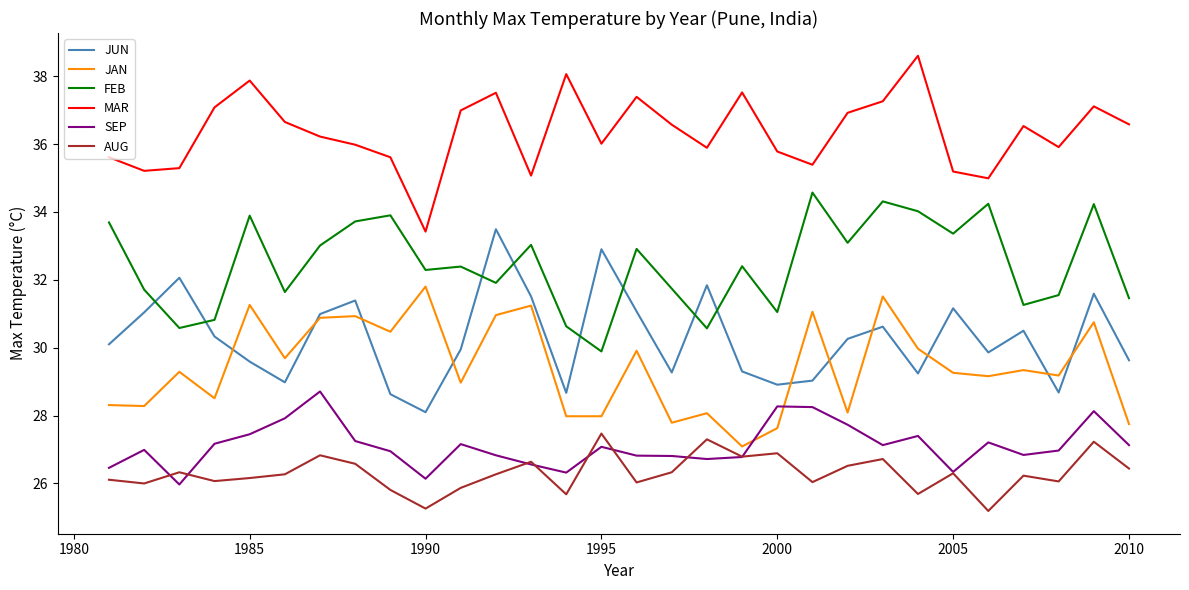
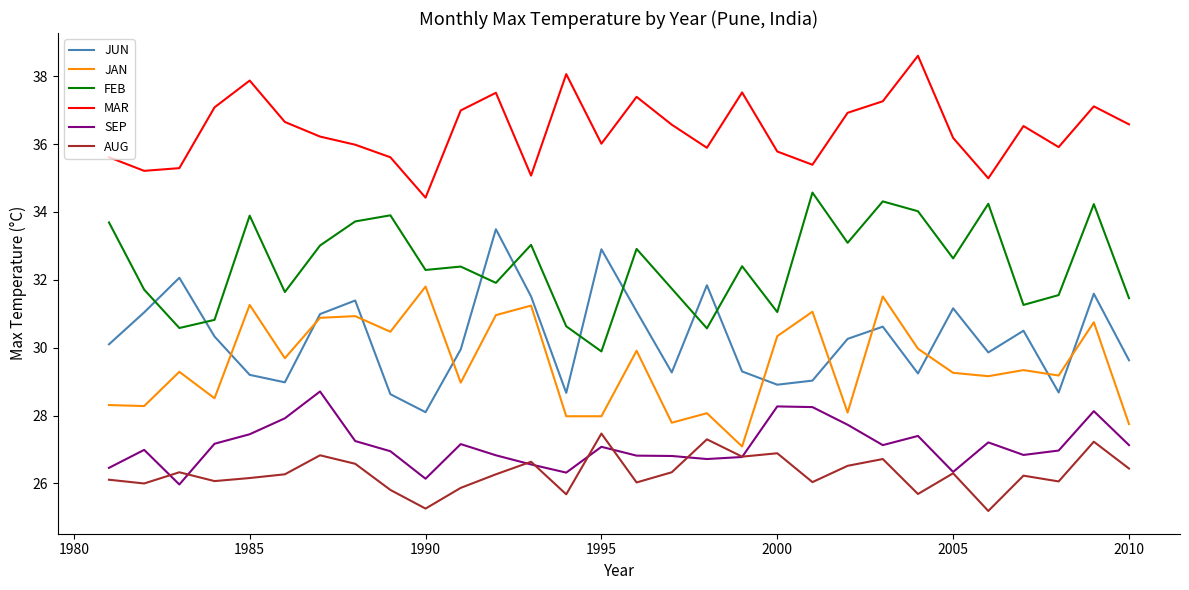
JUN, 1985: 29.6 -> 29.2
MAR, 1990: 33.4 -> 34.4
JAN, 2000: 27.6 -> 30.3
FEB, 2005: 33.4 -> 32.6
MAR, 2005: 35.2 -> 36.2
